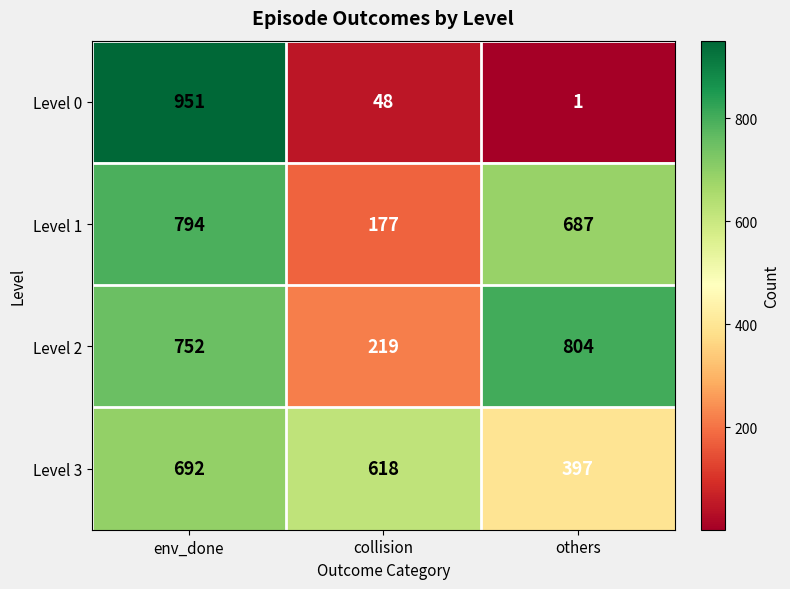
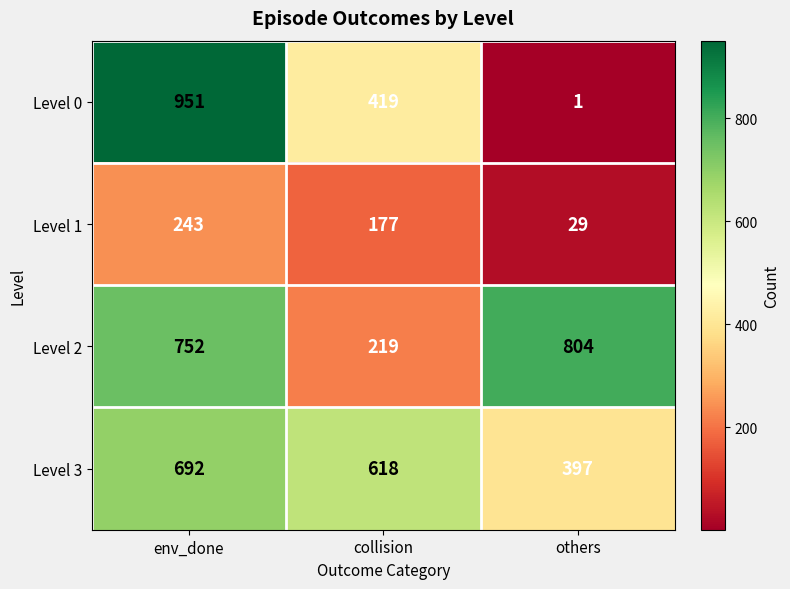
Level 0, collision: 48 -> 419
Level 1, env_done: 794 -> 243
Level 1, others: 687 -> 29
